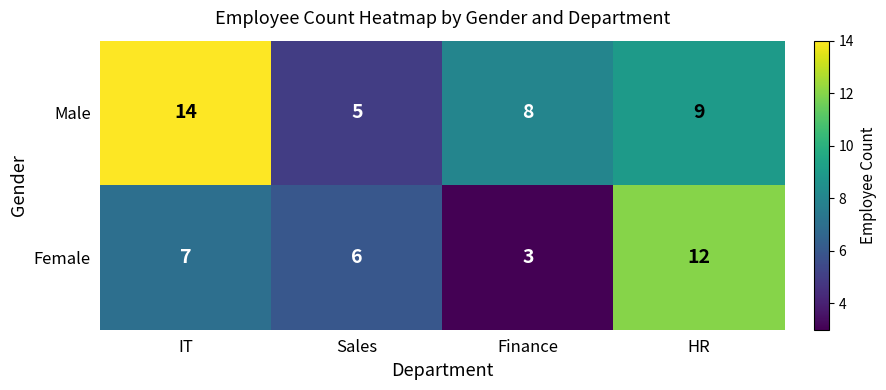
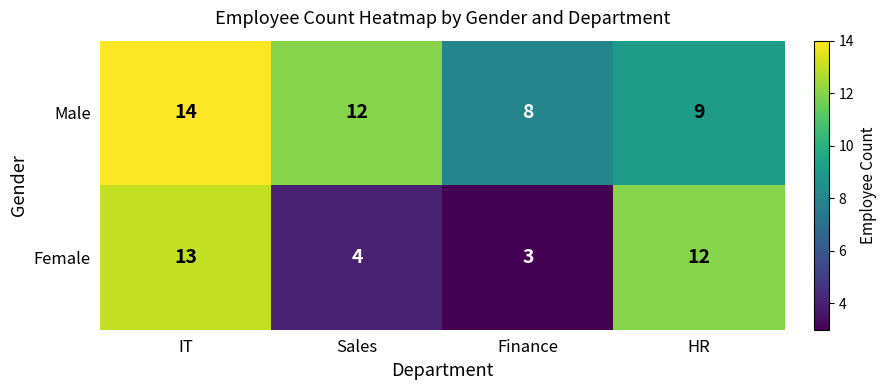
Male, Sales: 5 -> 12
Female, IT: 7 -> 13
Female, Sales: 6 -> 4
